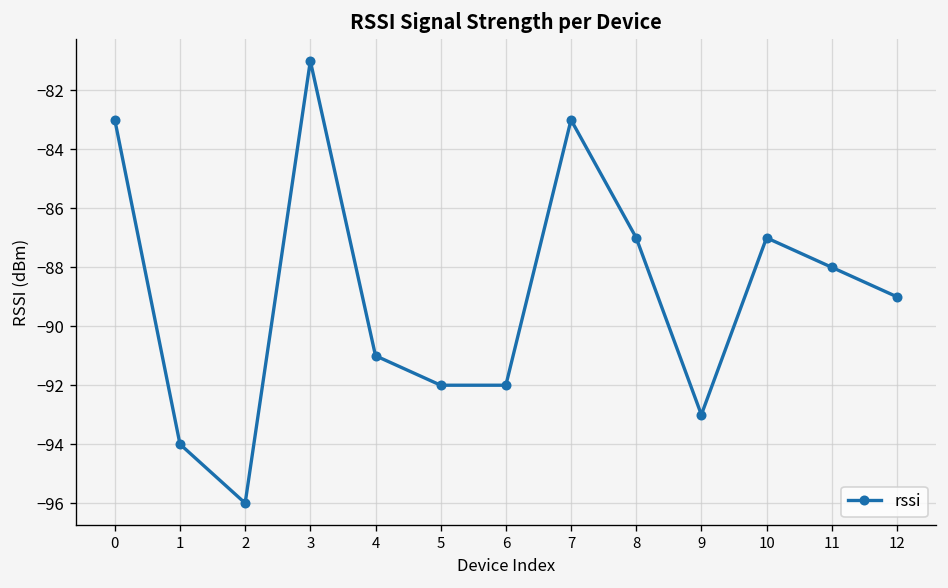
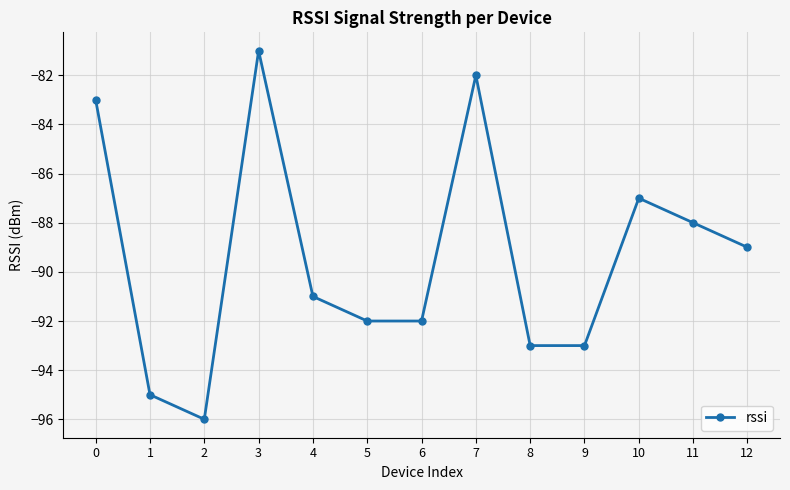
1: -94 -> -95
7: -83 -> -82
8: -87 -> -93
